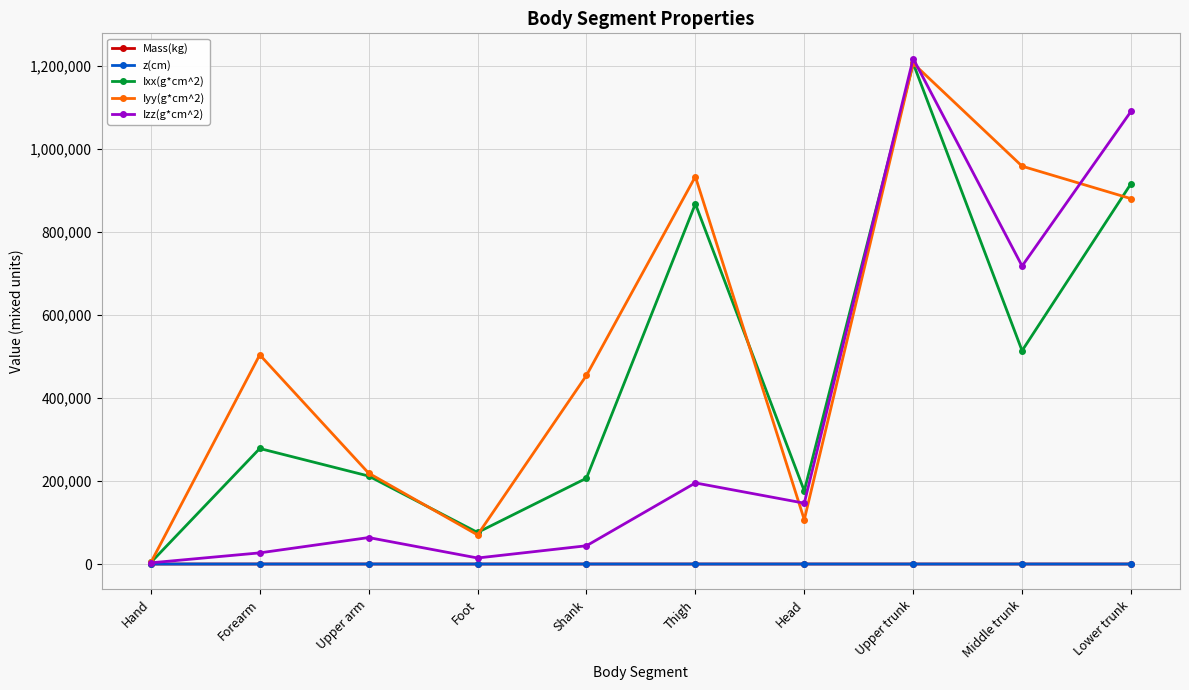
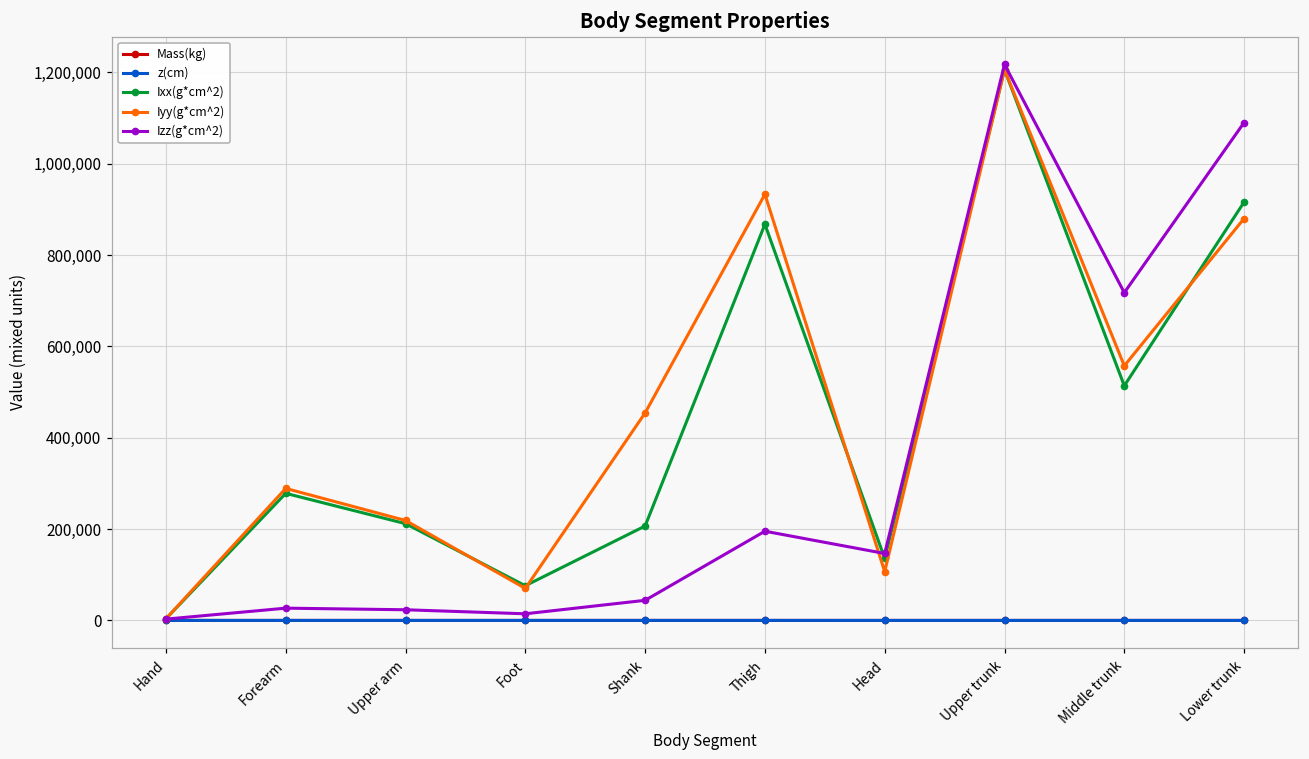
Iyy(g*cm^2), Forearm: 500,000 -> 290,000
Izz(g*cm^2), Upper arm: 60,000 -> 20,000
Ixx(g*cm^2), Head: 180,000 -> 140,000
Iyy(g*cm^2), Middle trunk: 960,000 -> 560,000
